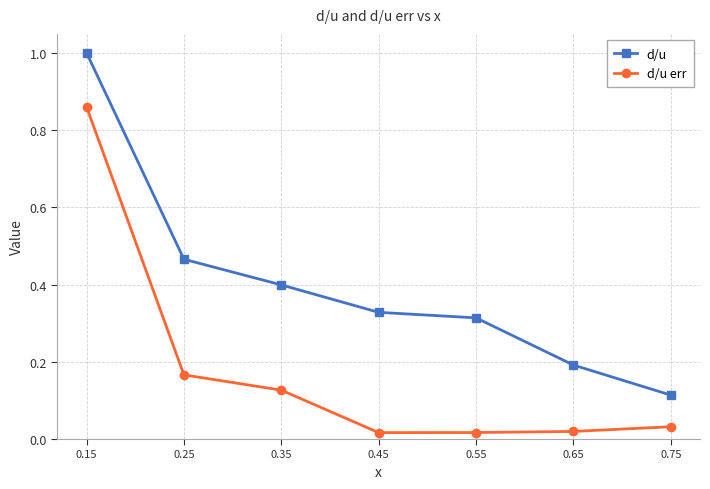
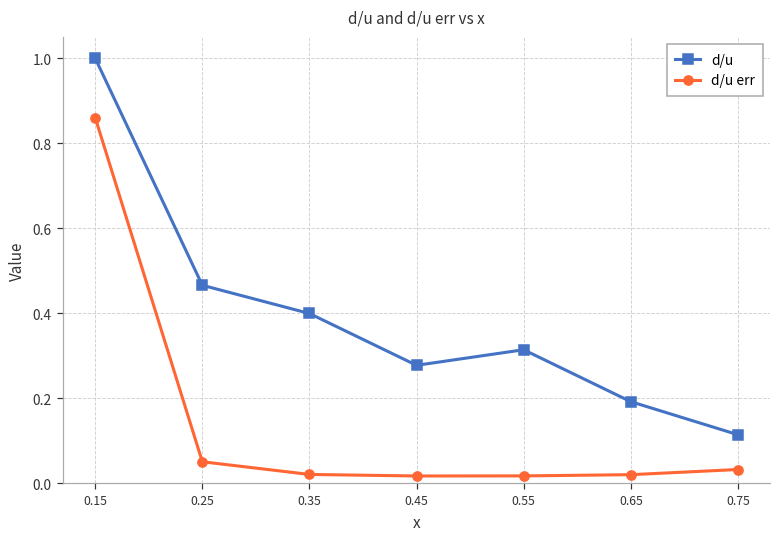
d/u err, 0.25: 0.17 -> 0.05
d/u err, 0.35: 0.13 -> 0.02
d/u, 0.45: 0.33 -> 0.28
